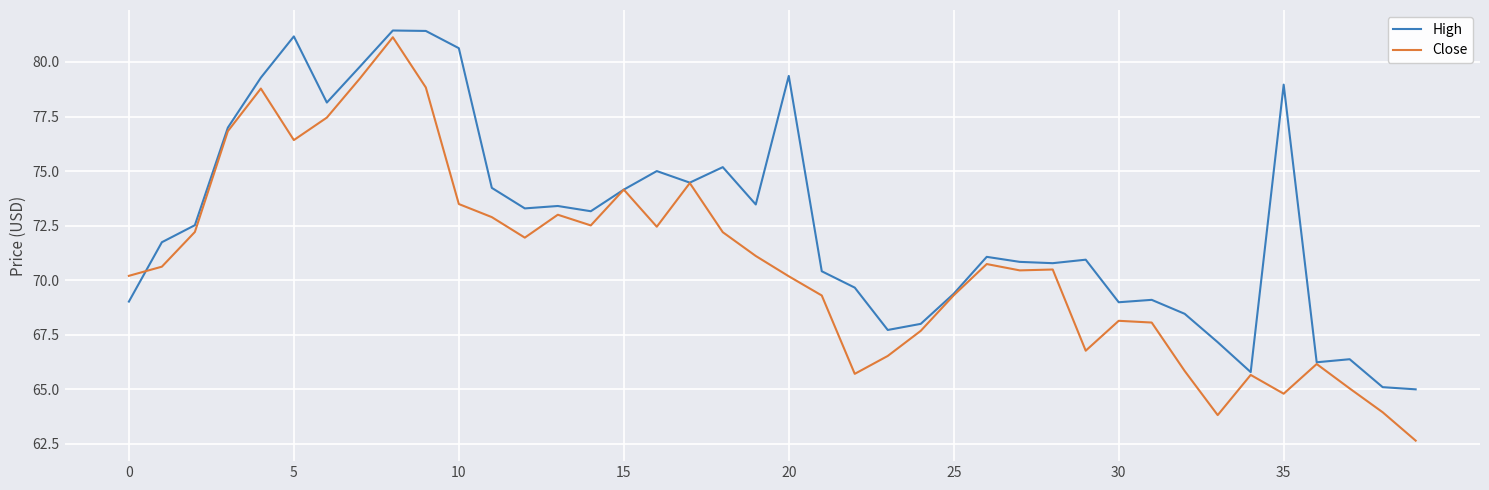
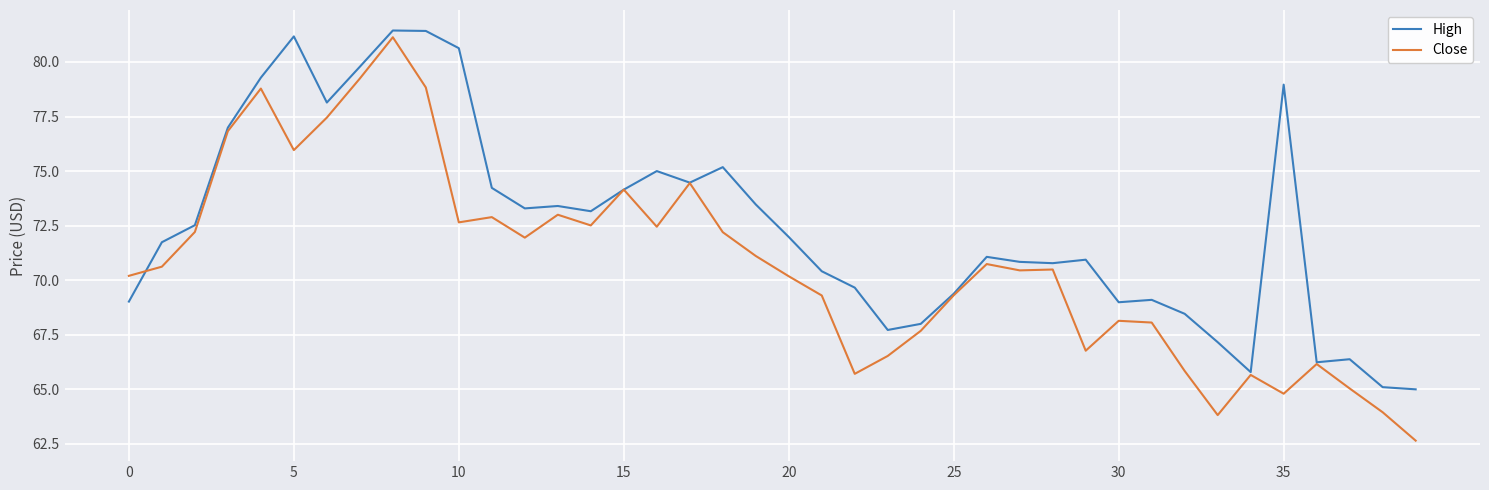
Close, 5: 76.4 -> 76.0
Close, 10: 73.5 -> 72.7
High, 20: 79.4 -> 72.0
